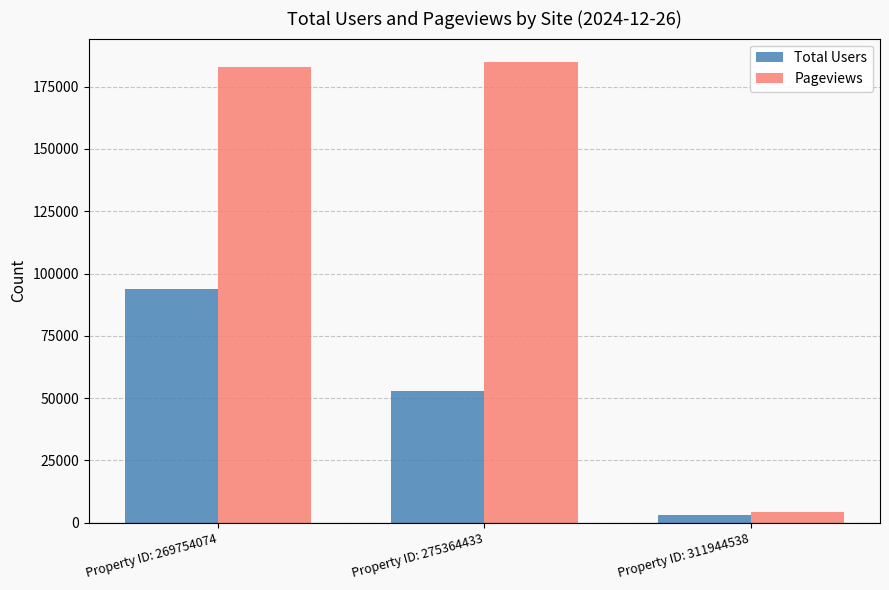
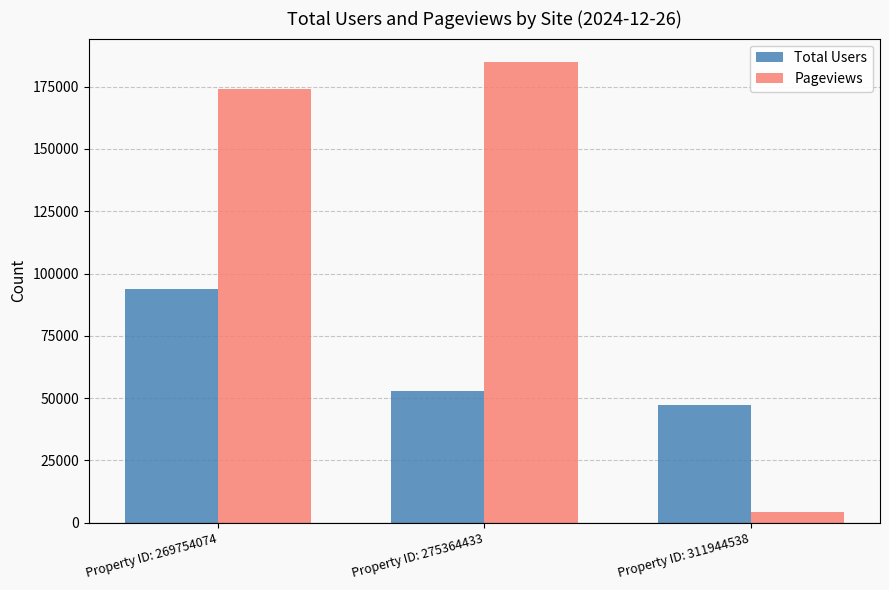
Pageviews, Property ID: 269754074: 183000 -> 174000
Total Users, Property ID: 311944538: 3000 -> 47000
